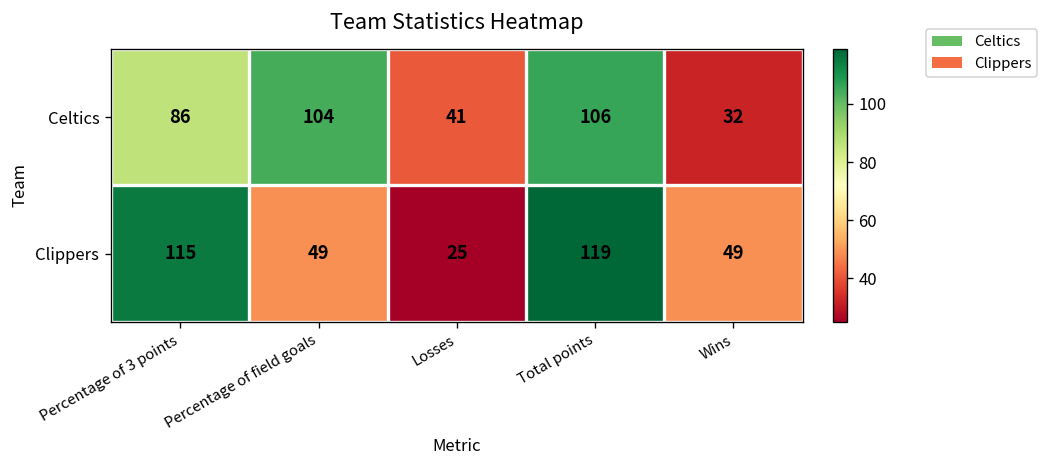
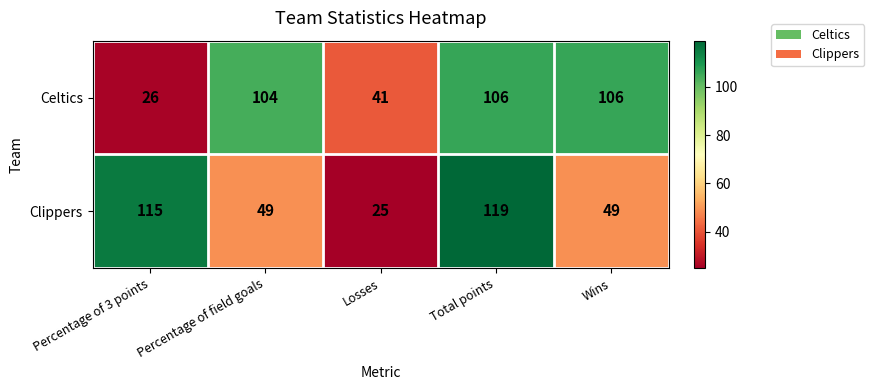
Celtics, Percentage of 3 points: 86 -> 26
Celtics, Wins: 32 -> 106
